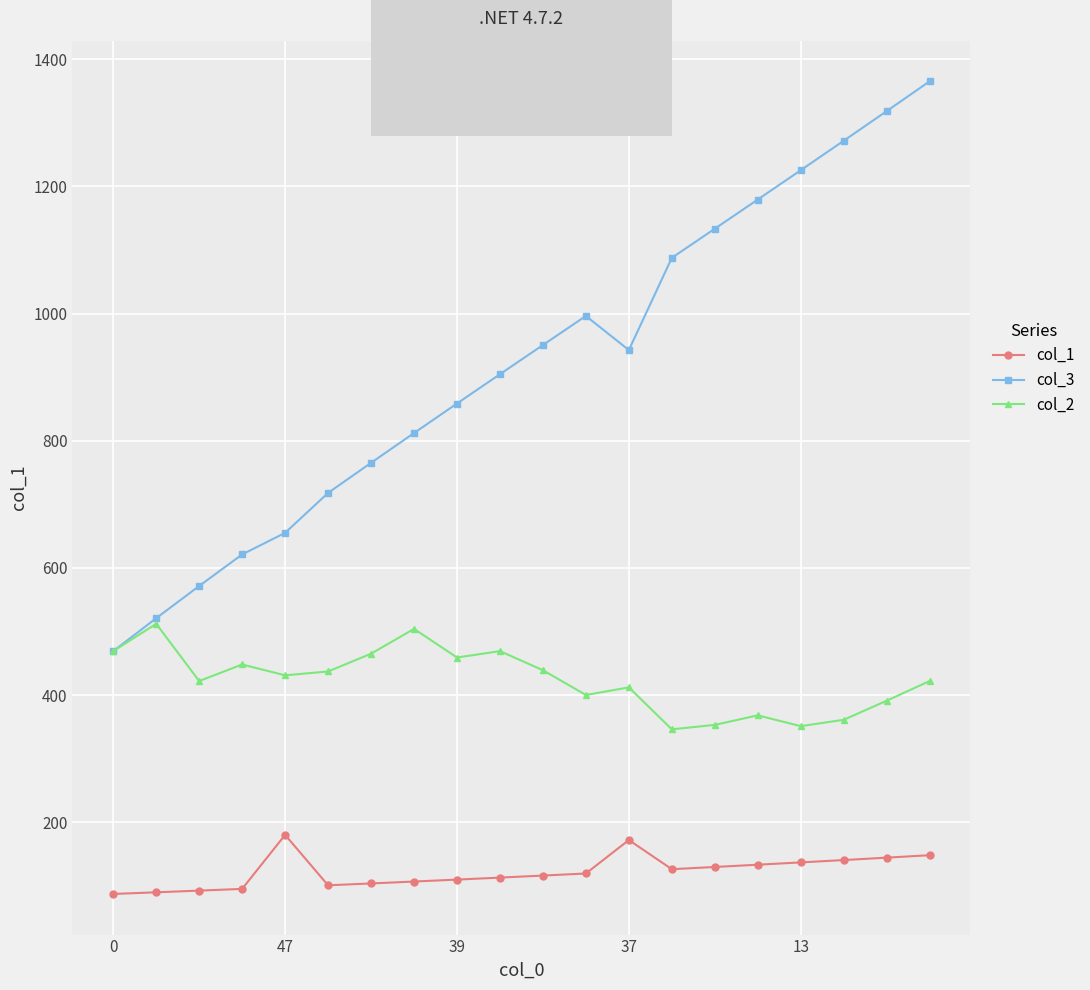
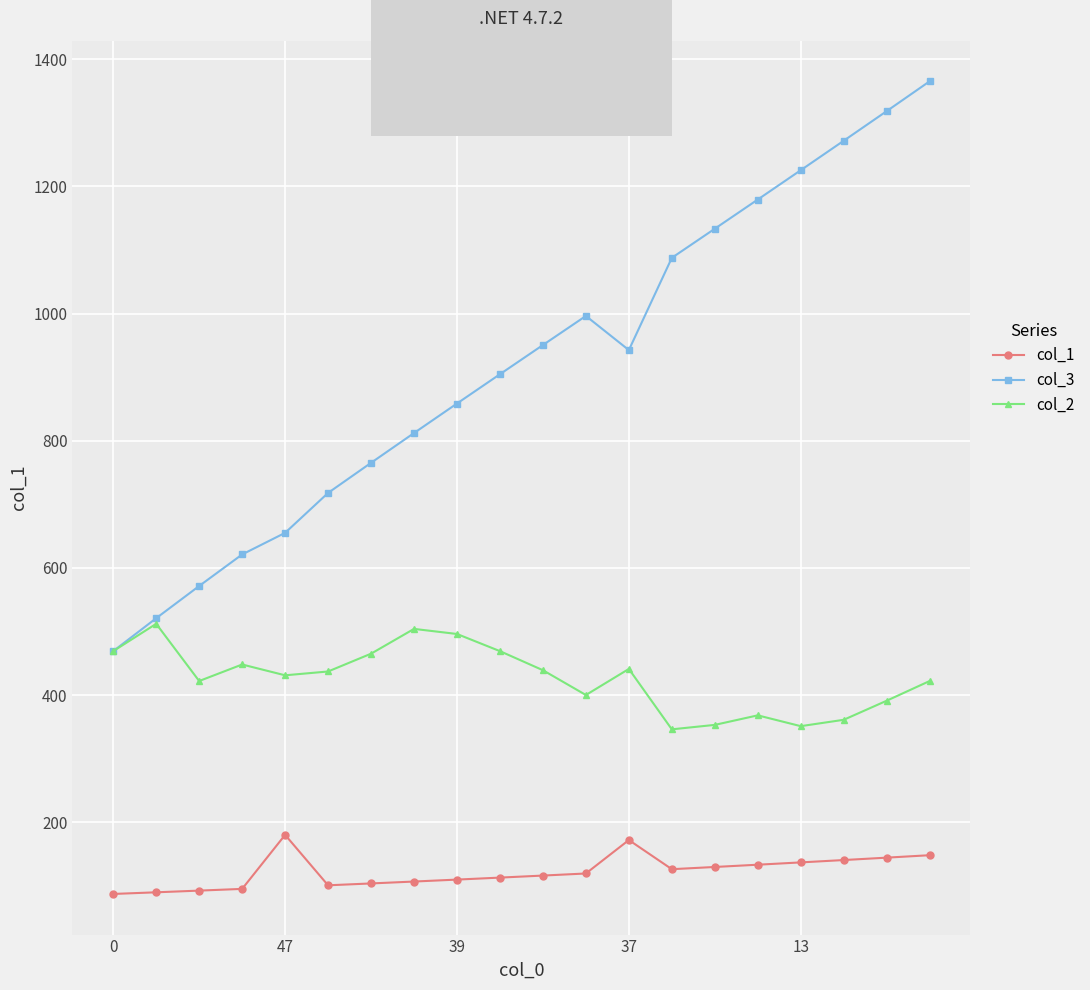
col_2, 39: 460 -> 500
col_2, 37: 410 -> 440
